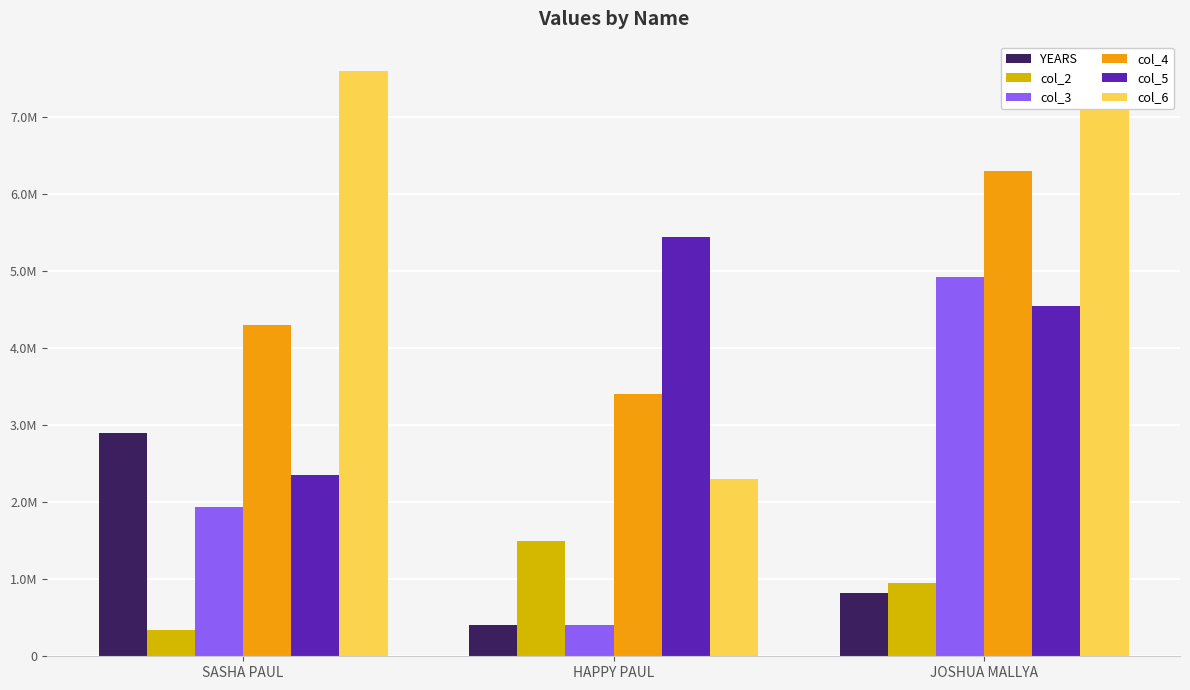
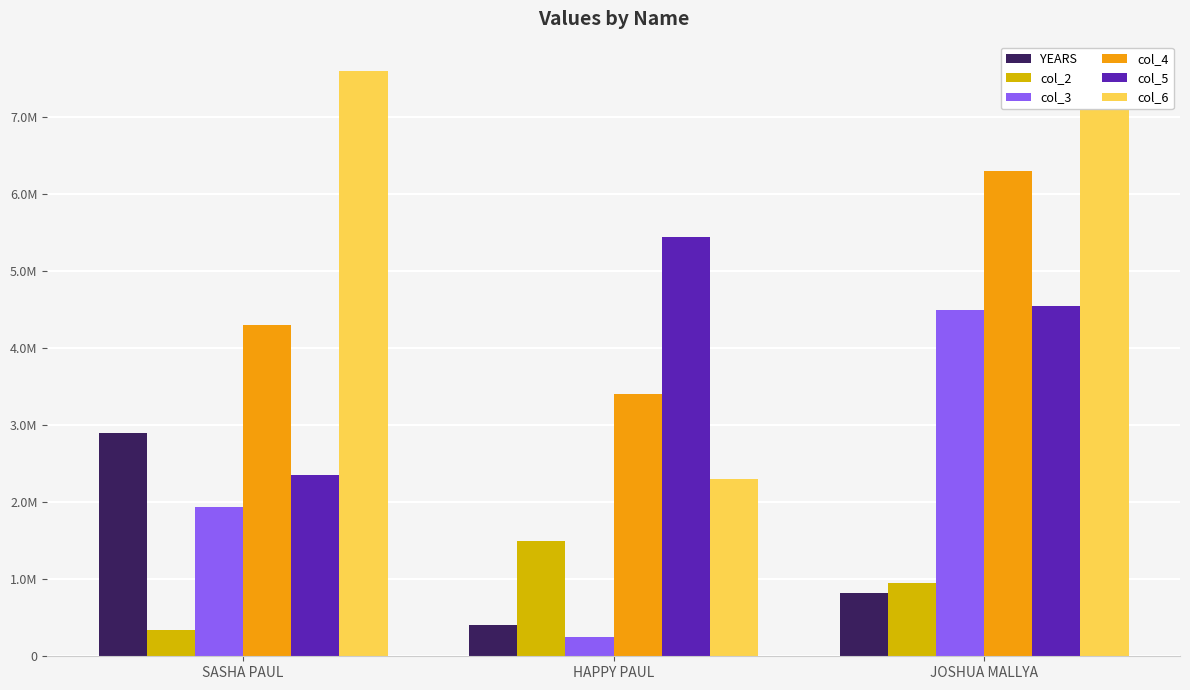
col_3, HAPPY PAUL: 400000 -> 200000
col_3, JOSHUA MALLYA: 4900000 -> 4500000
